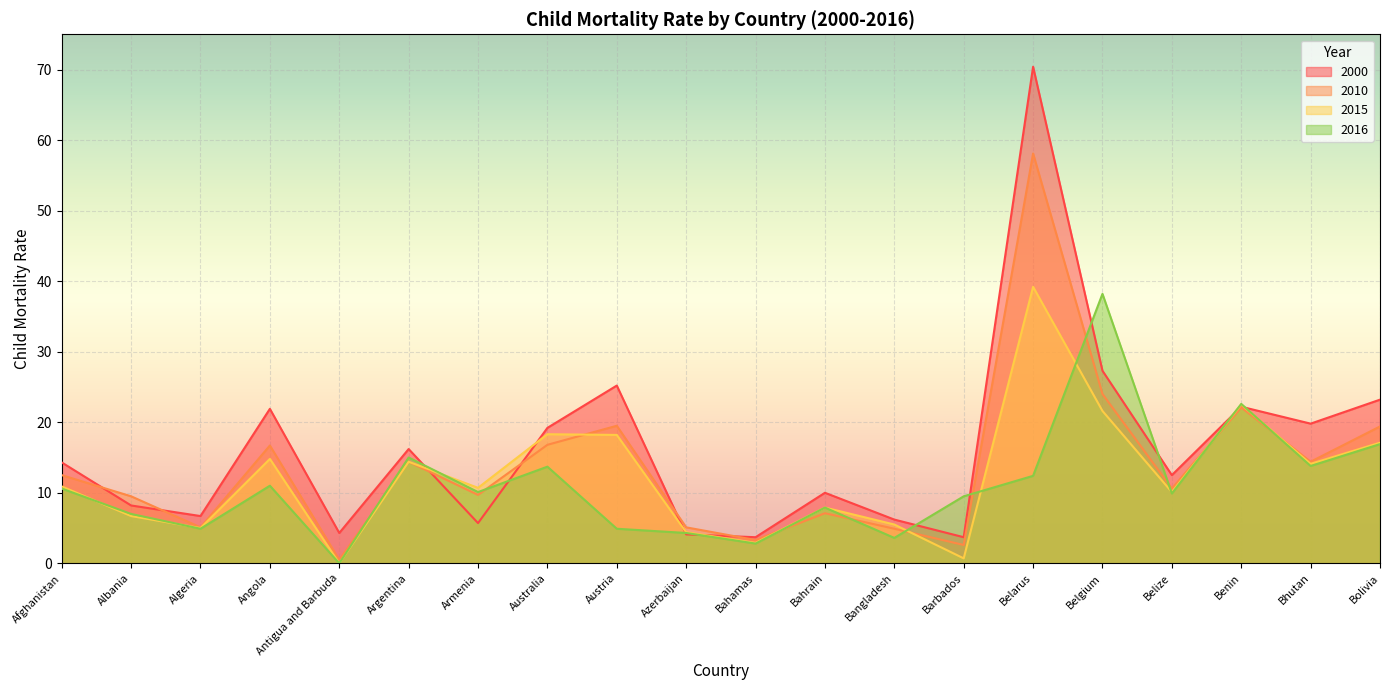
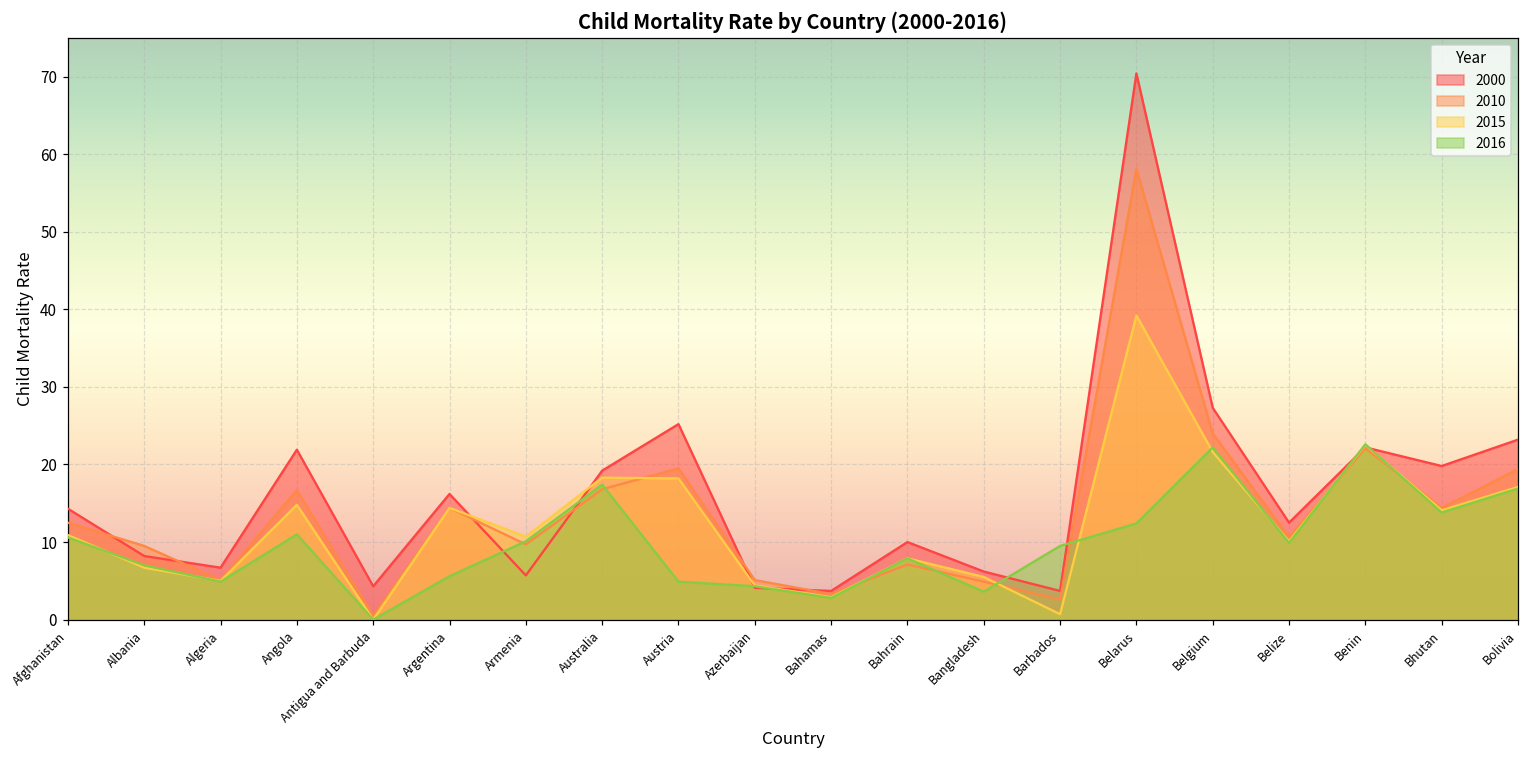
2016, Argentina: 15 -> 6
2016, Australia: 14 -> 17
2016, Belgium: 38 -> 22
